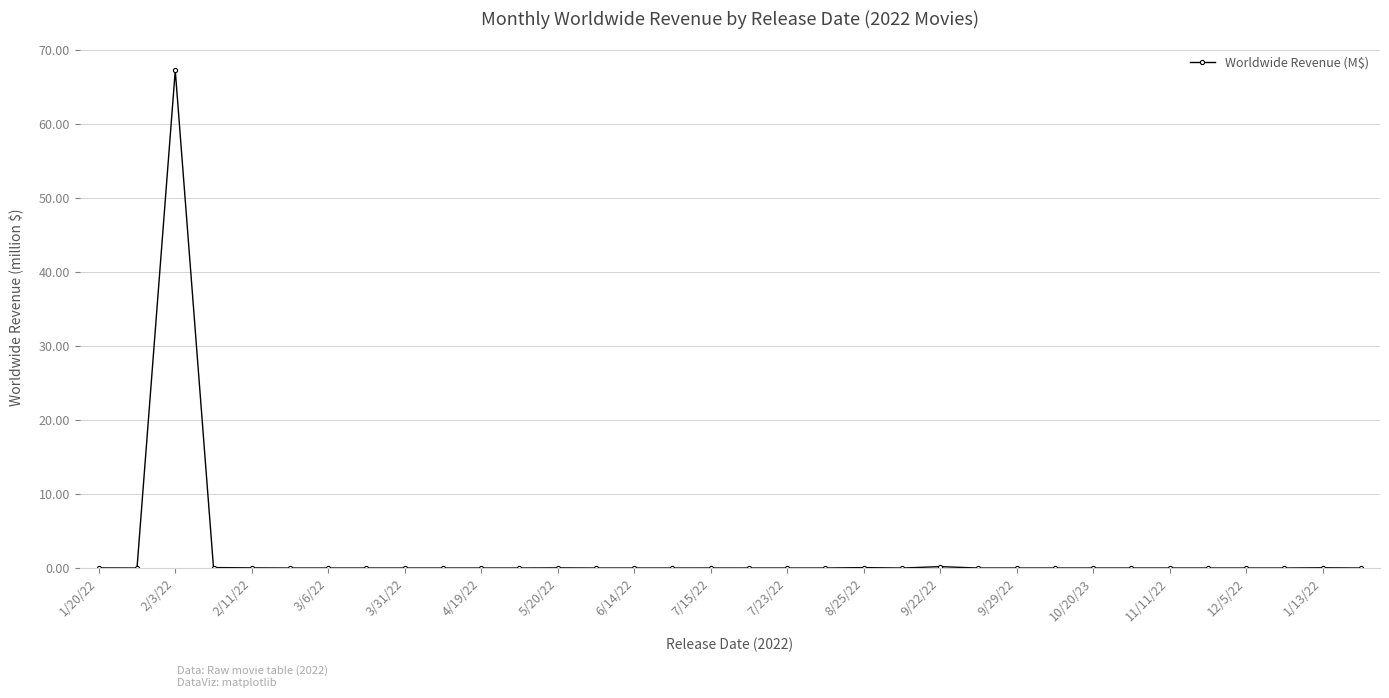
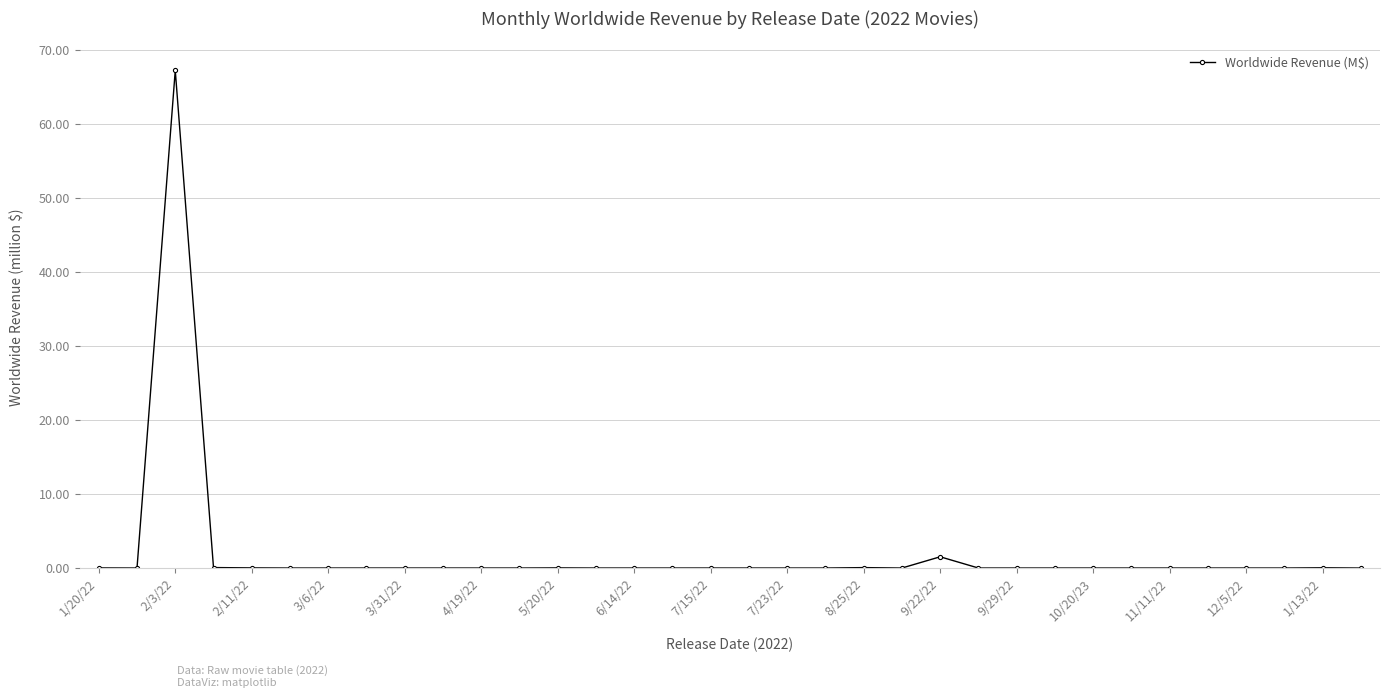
9/22/22: 0 -> 2
